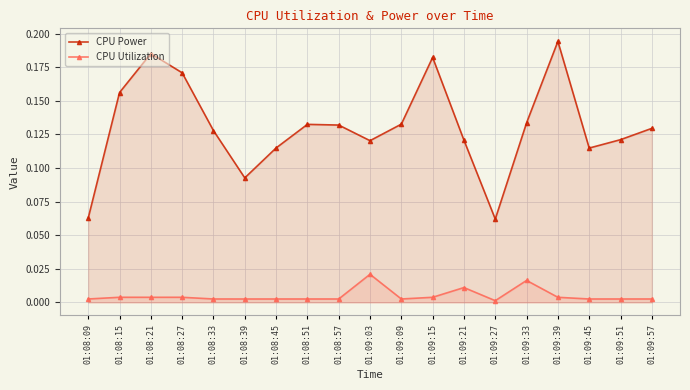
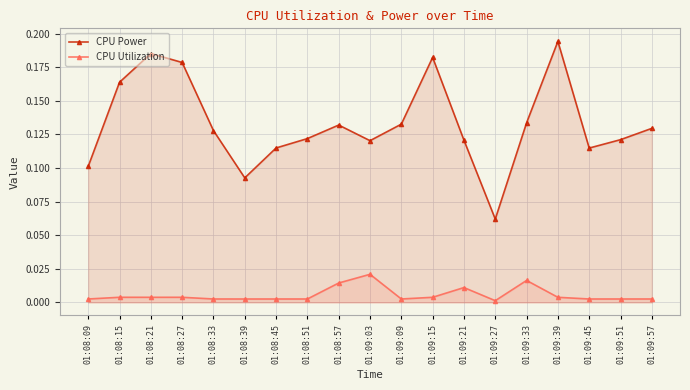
CPU Power, 01:08:09: 0.063 -> 0.101
CPU Power, 01:08:15: 0.156 -> 0.164
CPU Power, 01:08:27: 0.171 -> 0.179
CPU Power, 01:08:51: 0.132 -> 0.122
CPU Utilization, 01:08:57: 0.003 -> 0.014
